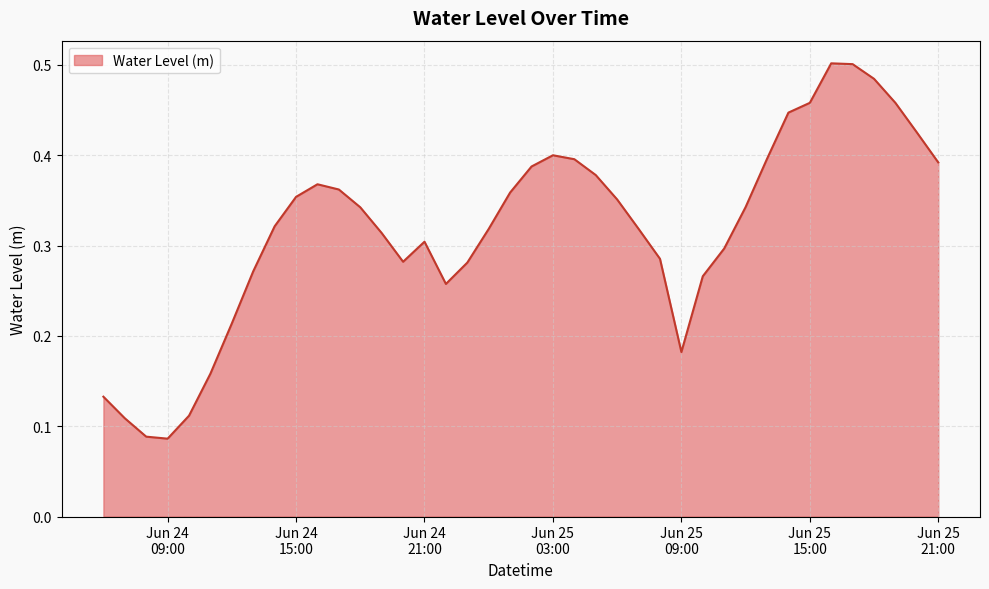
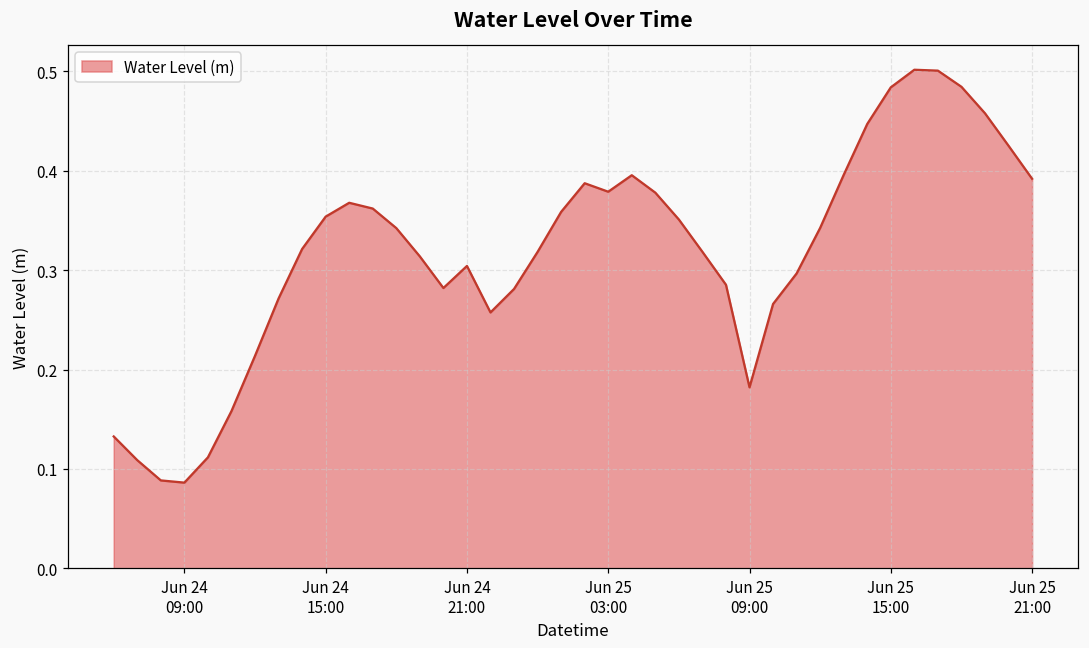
Jun 25 03:00: 0.40 -> 0.38
Jun 25 15:00: 0.46 -> 0.48
